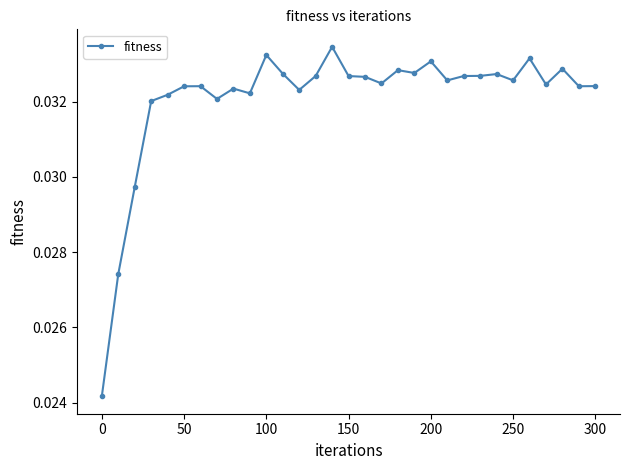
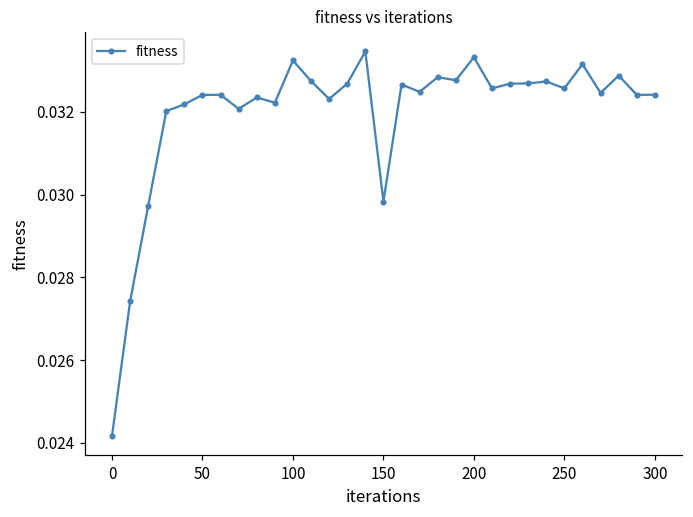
150: 0.0327 -> 0.0298
200: 0.0331 -> 0.0333
